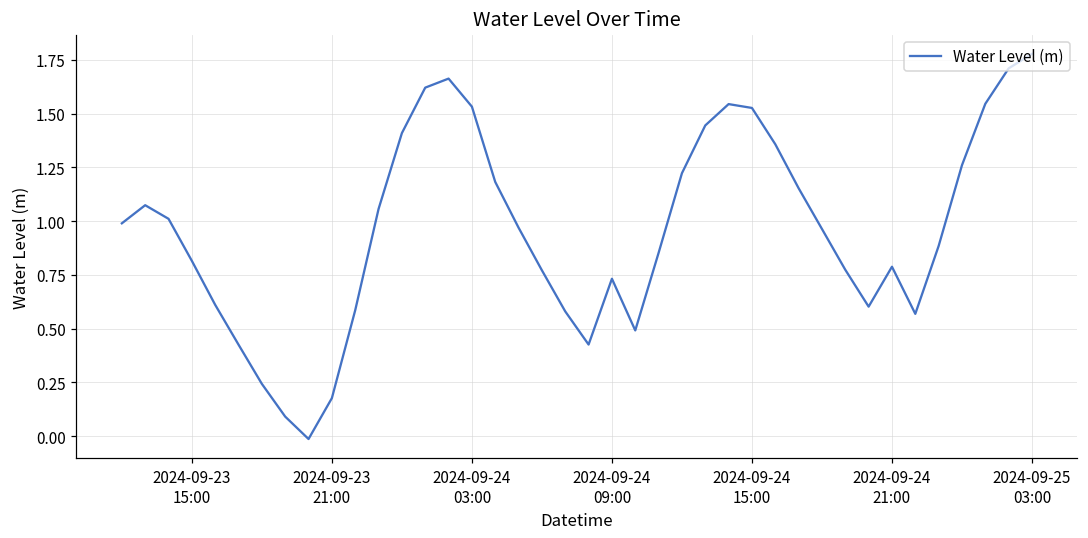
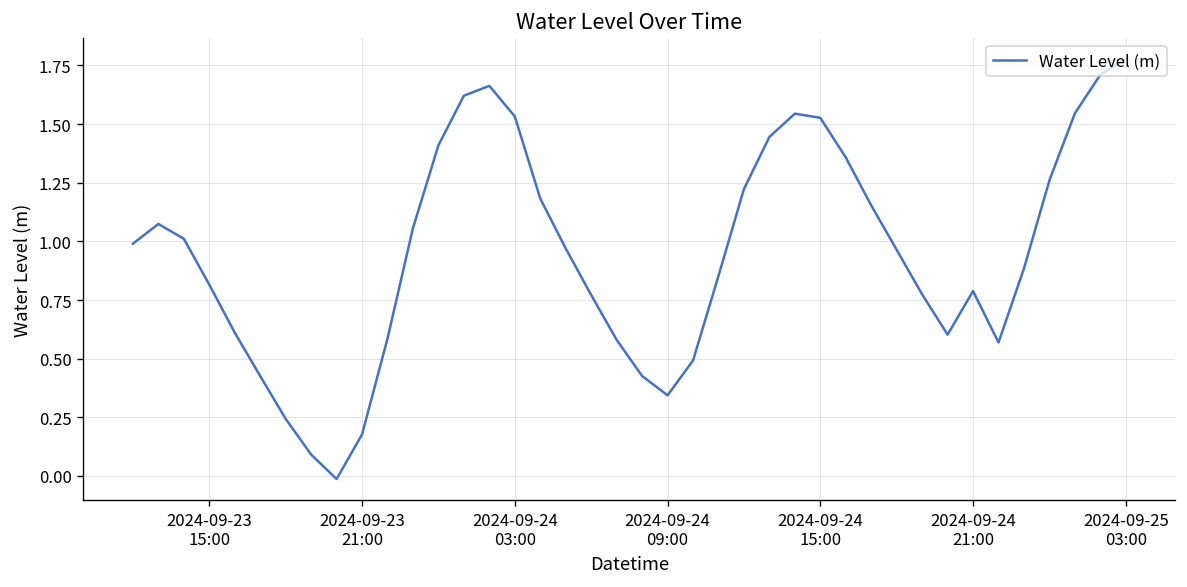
2024-09-24 09:00: 0.73 -> 0.34
